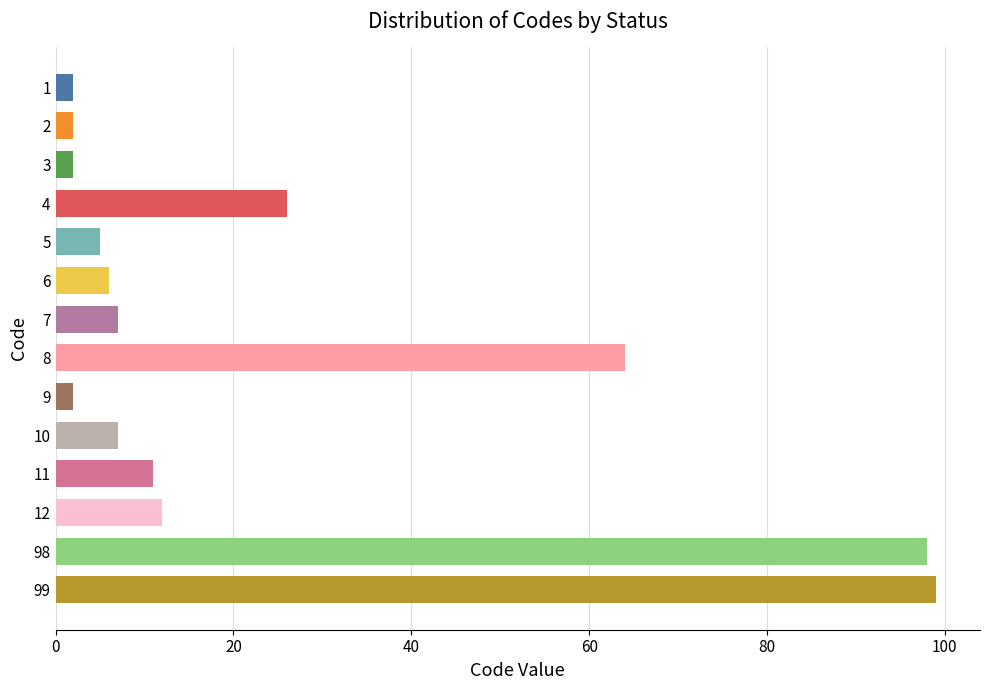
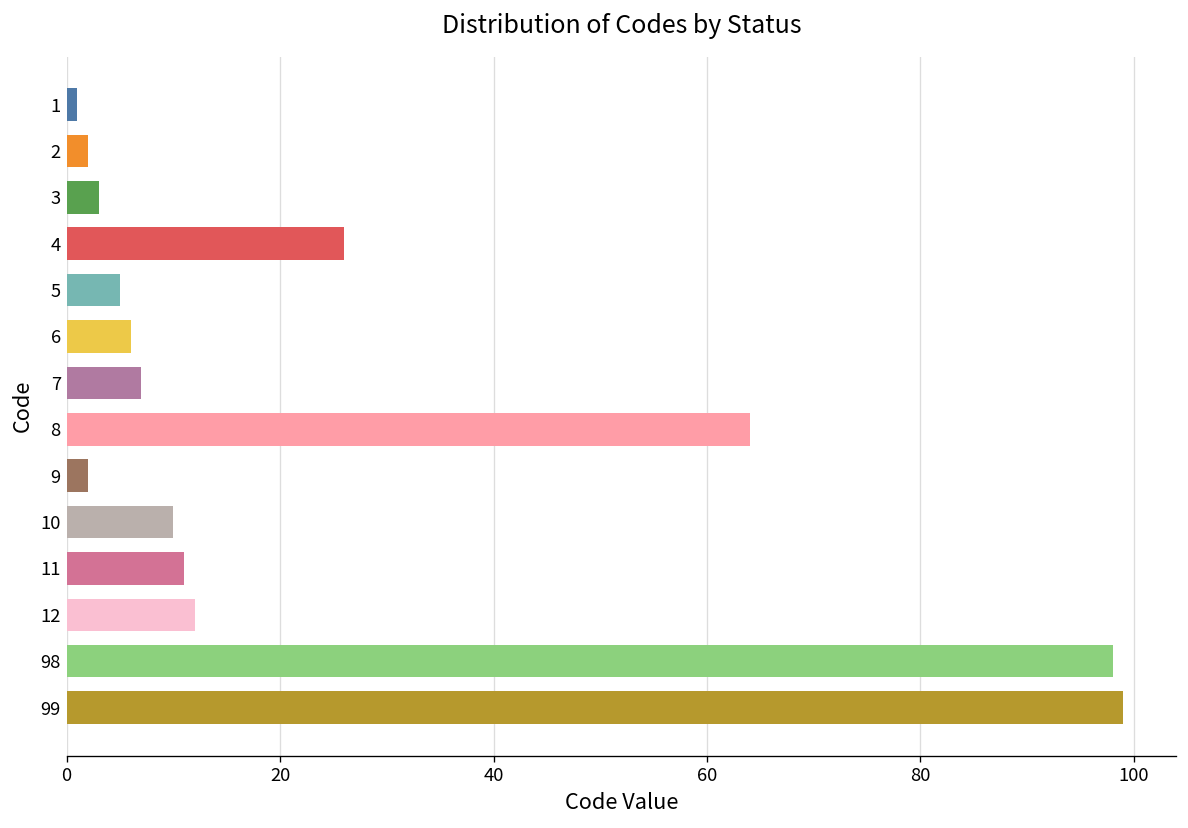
1: 2 -> 1
3: 2 -> 3
10: 7 -> 10
